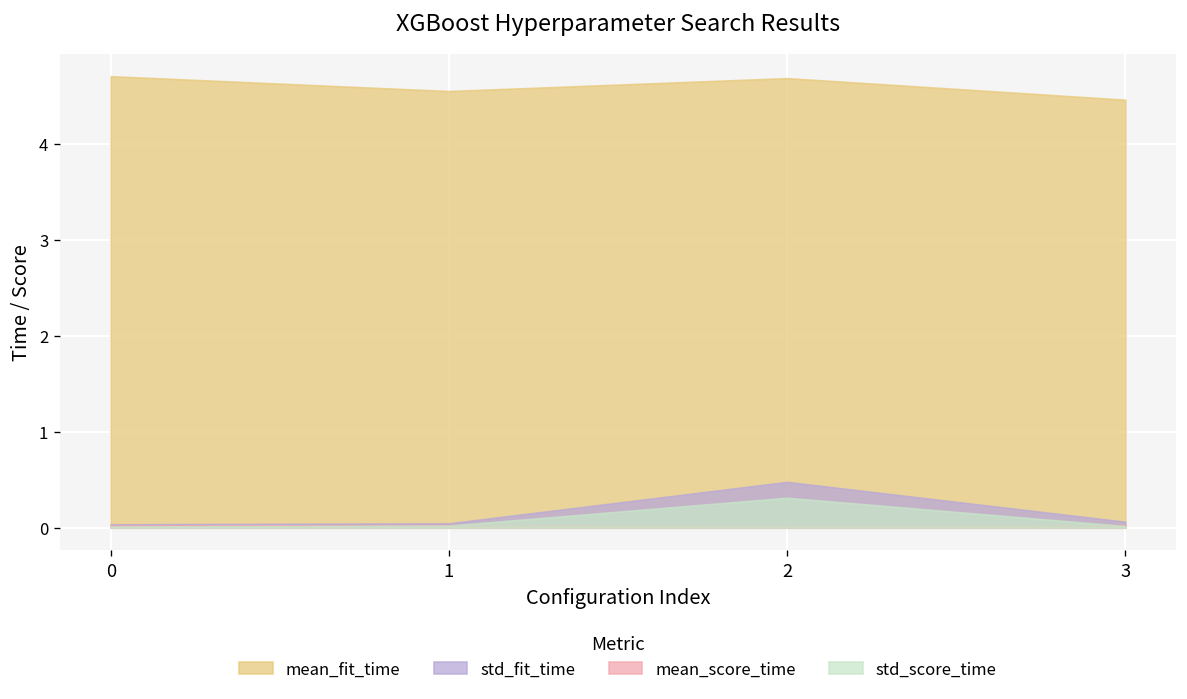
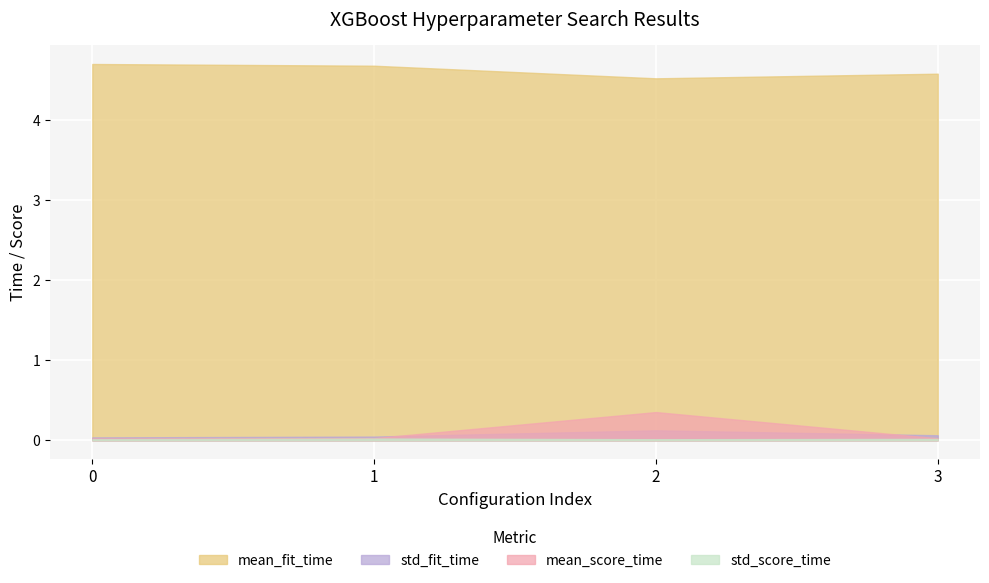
mean_fit_time, 1: 4.6 -> 4.7
mean_fit_time, 2: 4.7 -> 4.5
std_fit_time, 2: 0.5 -> 0.1
mean_score_time, 2: 0.0 -> 0.4
std_score_time, 2: 0.3 -> 0.0
mean_fit_time, 3: 4.5 -> 4.6
